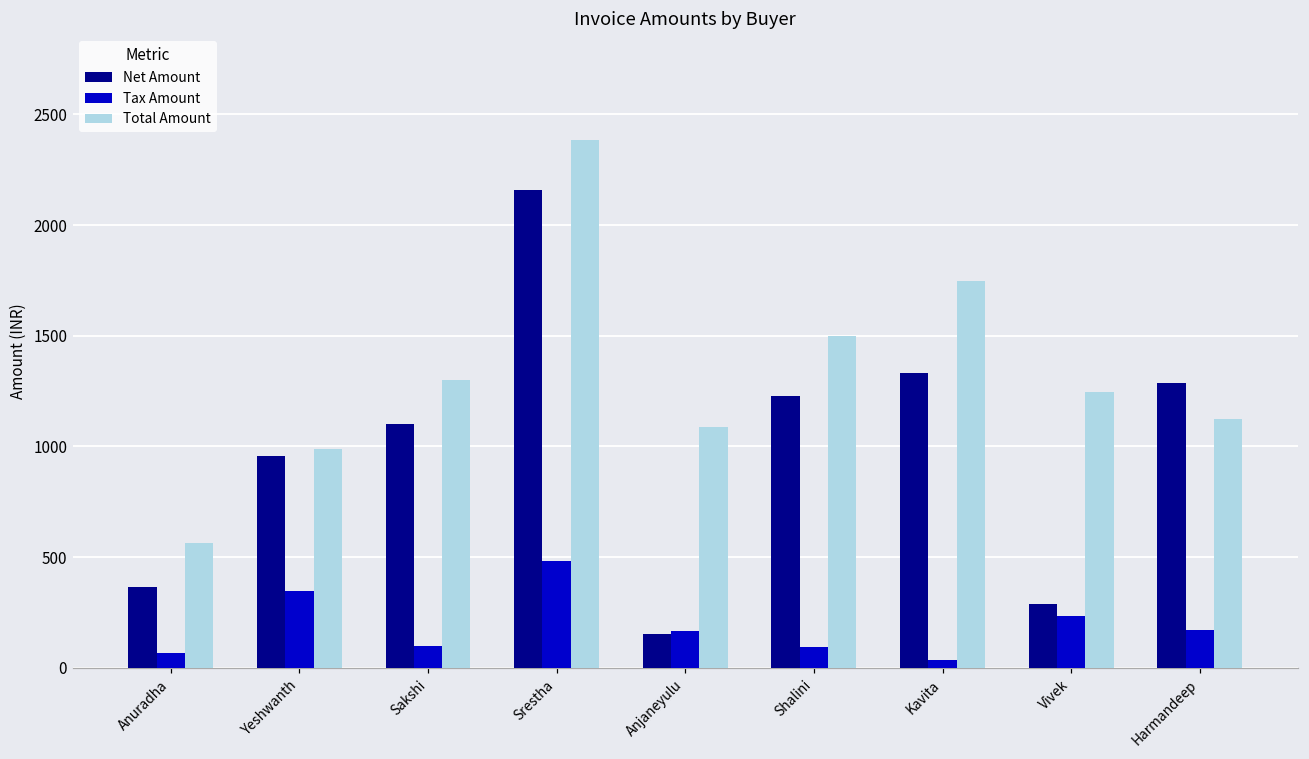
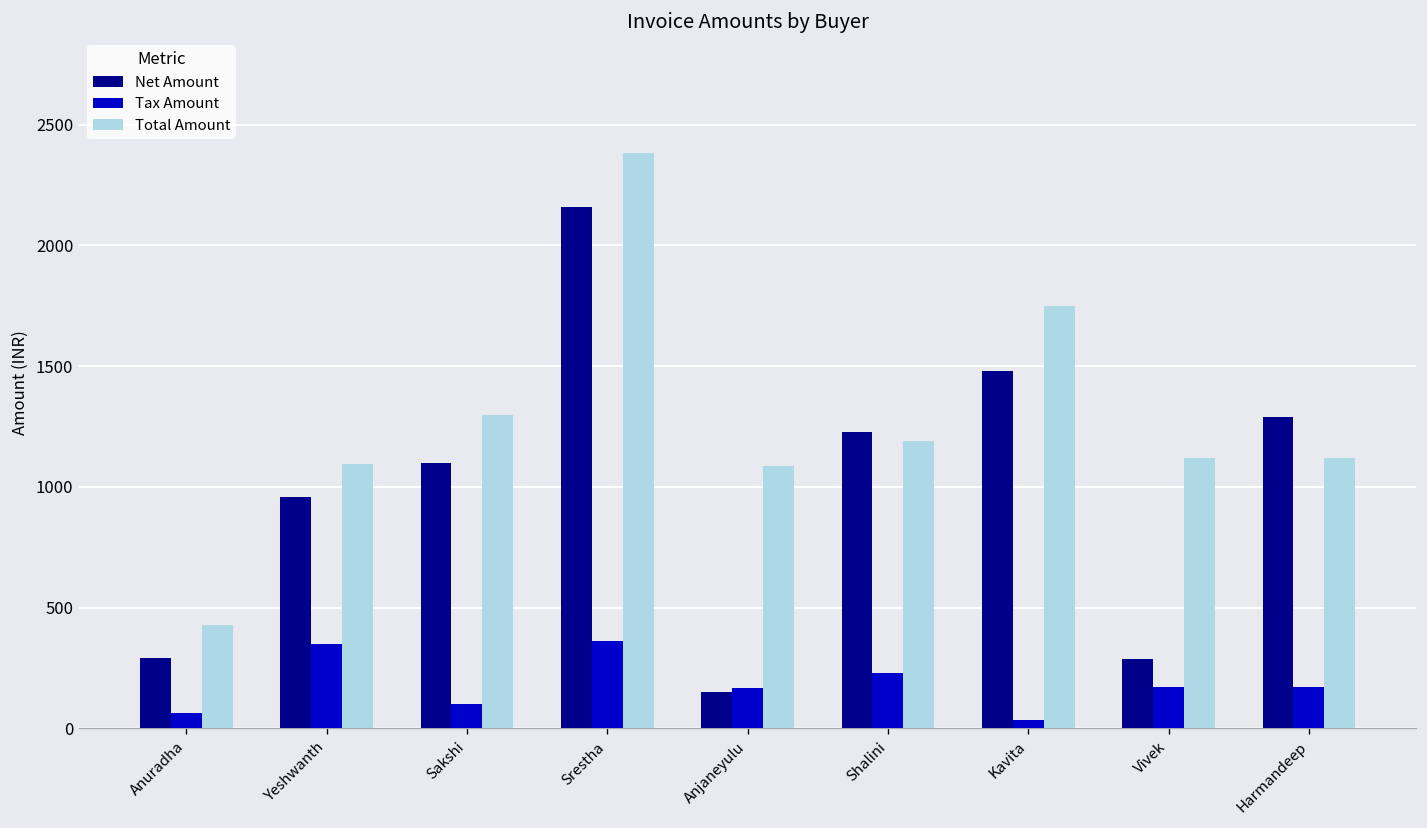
Net Amount, Anuradha: 360 -> 290
Total Amount, Anuradha: 560 -> 430
Total Amount, Yeshwanth: 990 -> 1090
Tax Amount, Srestha: 480 -> 360
Tax Amount, Shalini: 100 -> 230
Total Amount, Shalini: 1500 -> 1190
Net Amount, Kavita: 1330 -> 1480
Tax Amount, Vivek: 240 -> 170
Total Amount, Vivek: 1250 -> 1120
